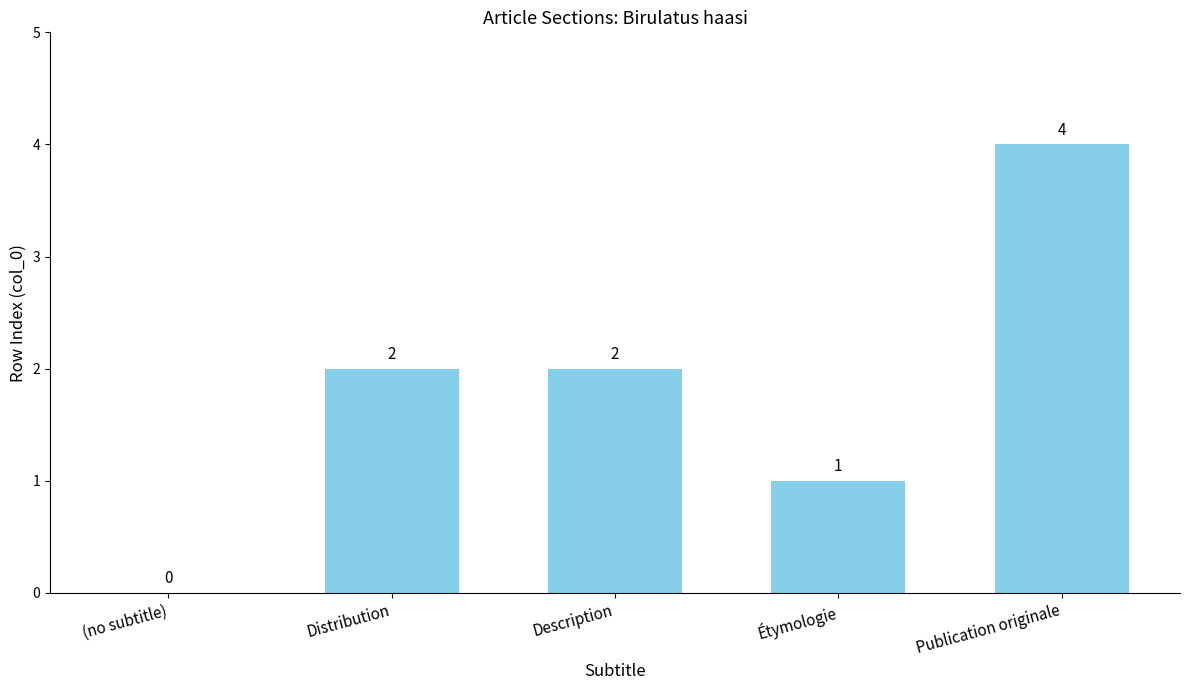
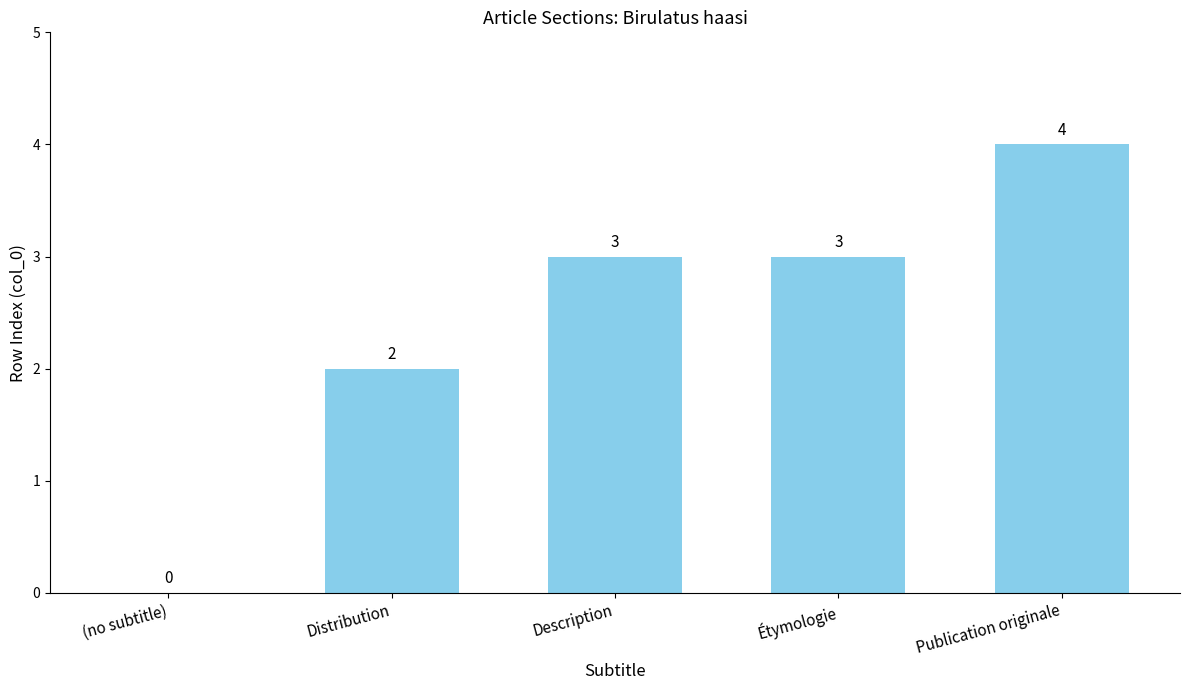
Description: 2 -> 3
Étymologie: 1 -> 3
